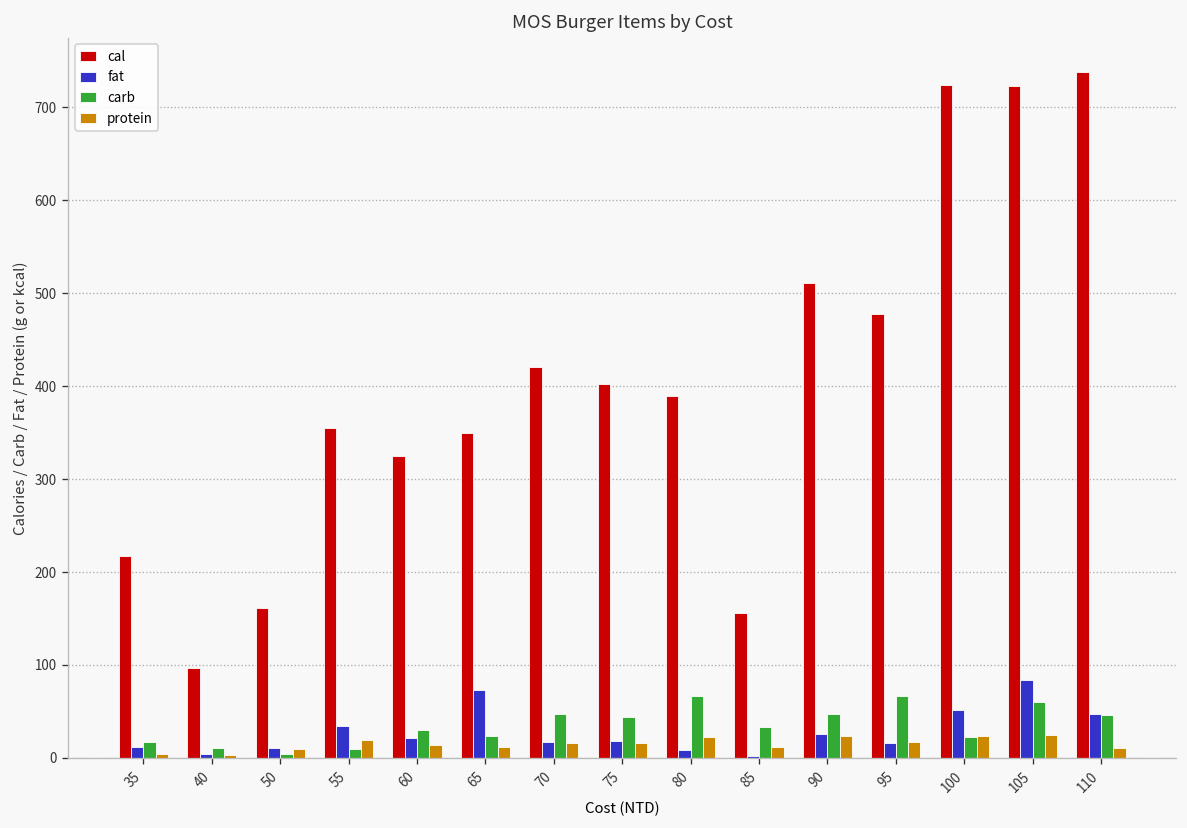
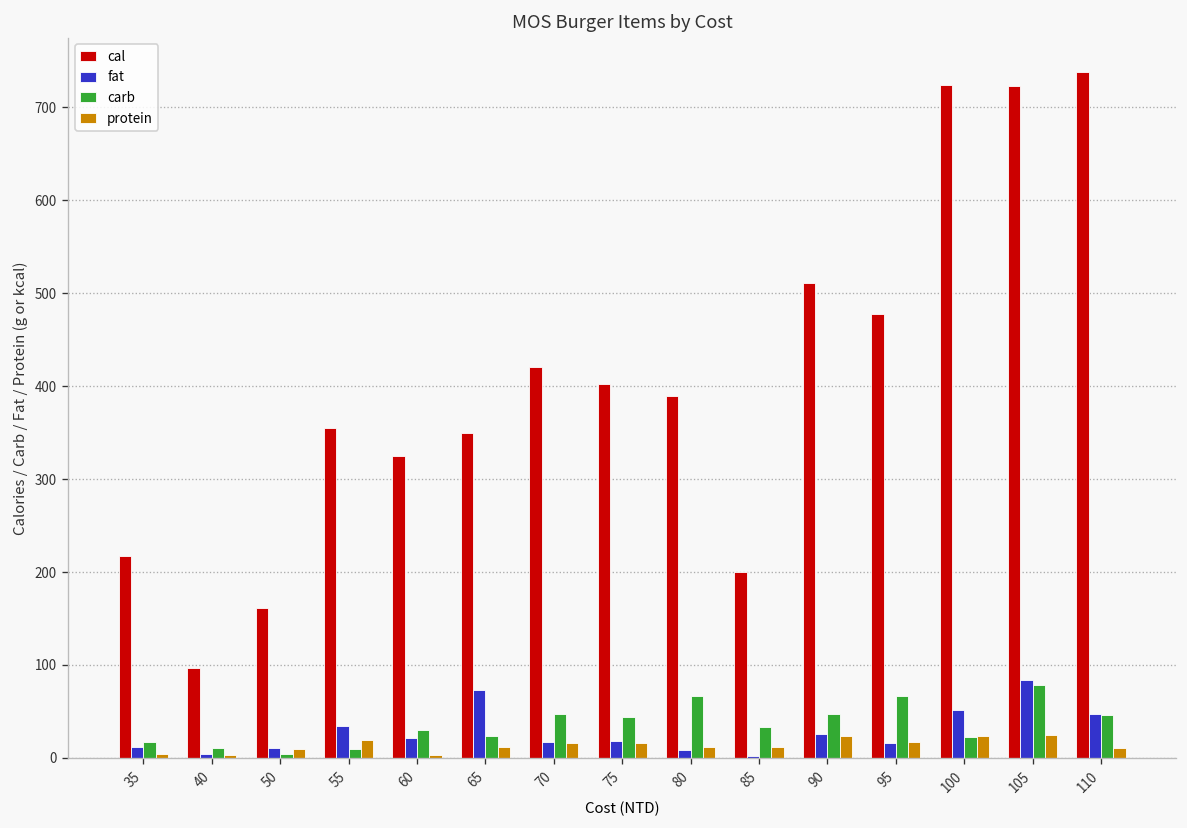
protein, 60: 10 -> 0
protein, 80: 20 -> 10
cal, 85: 160 -> 200
carb, 105: 60 -> 80
